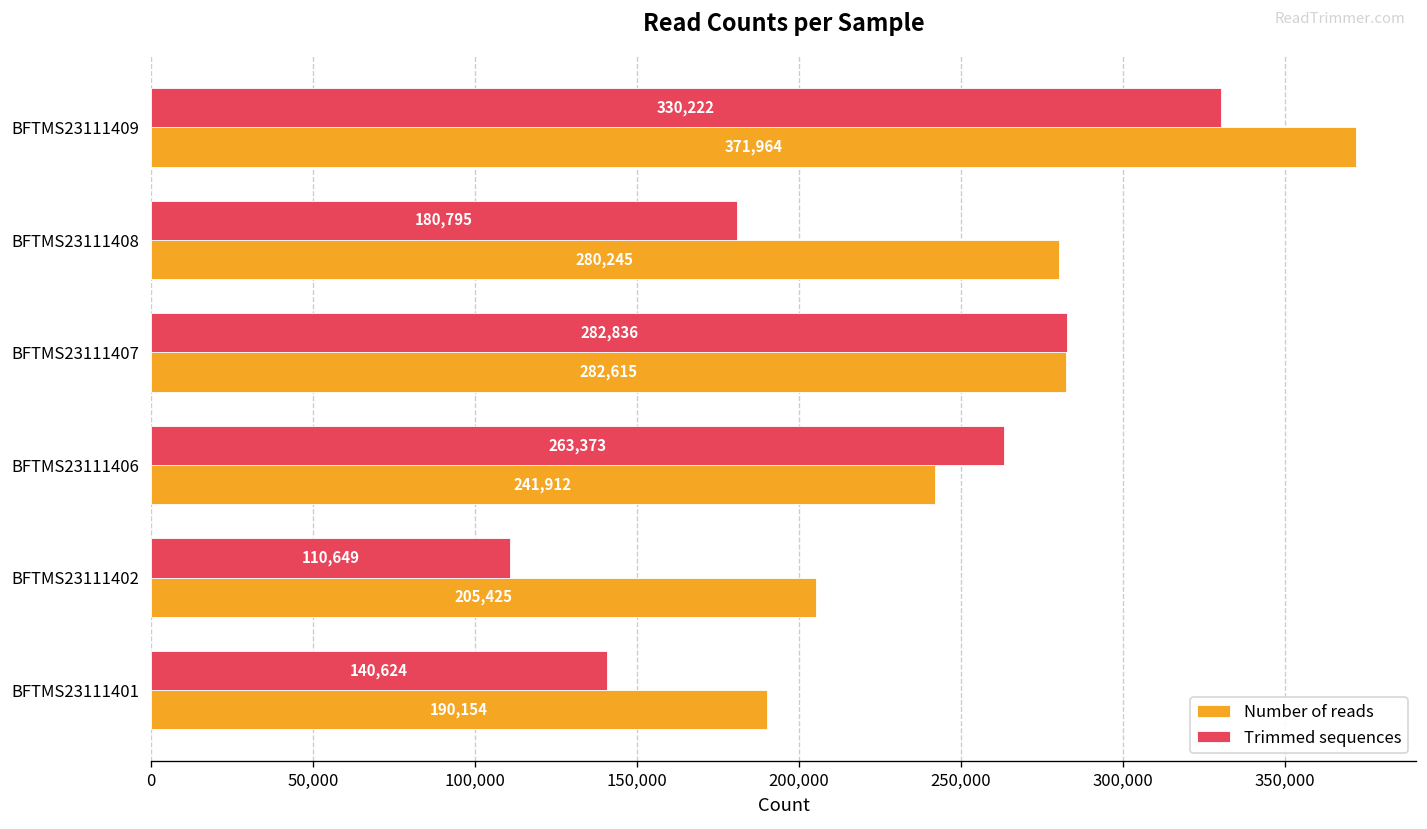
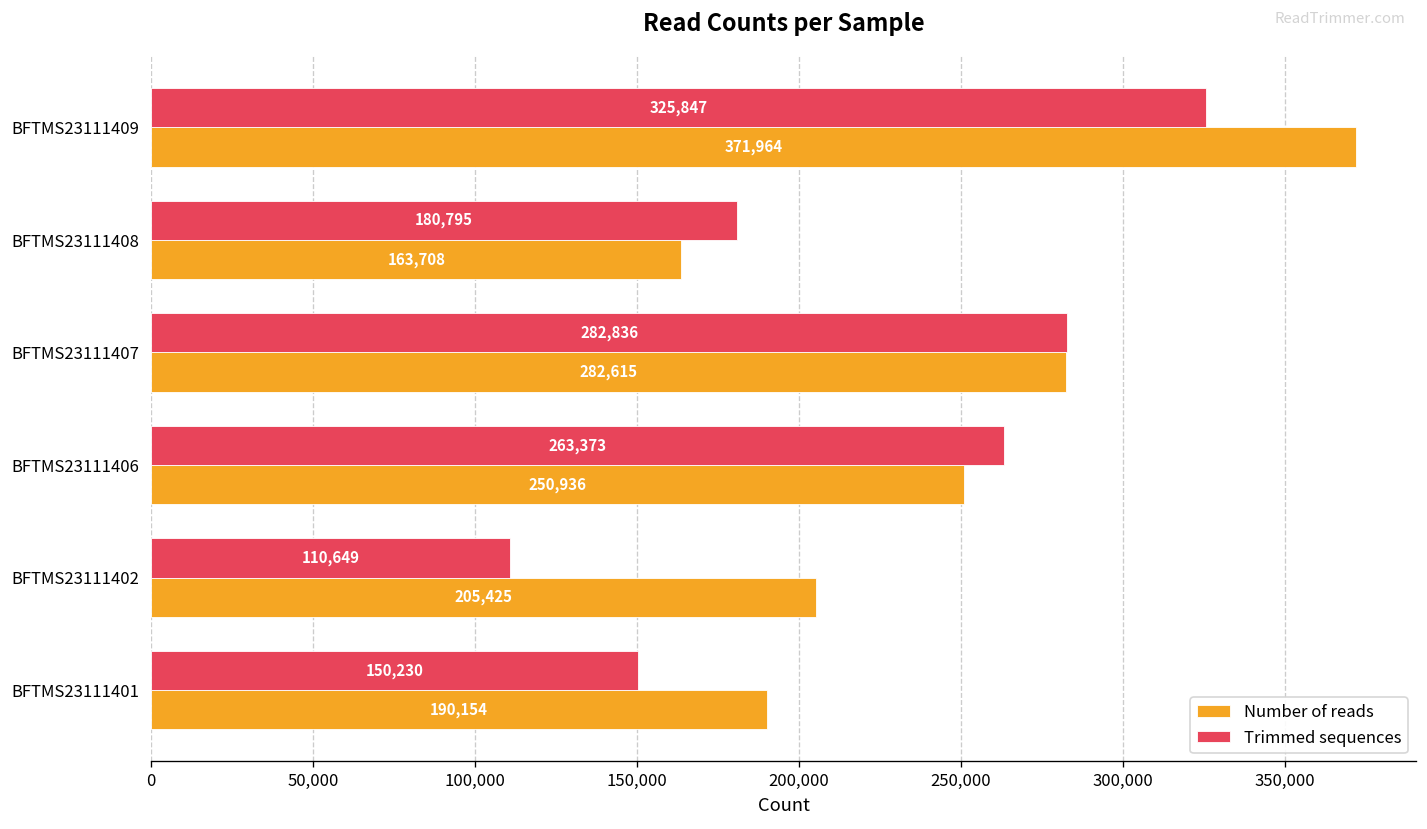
Trimmed sequences, BFTMS23111409: 330,222 -> 325,847
Number of reads, BFTMS23111408: 280,245 -> 163,708
Number of reads, BFTMS23111406: 241,912 -> 250,936
Trimmed sequences, BFTMS23111401: 140,624 -> 150,230
